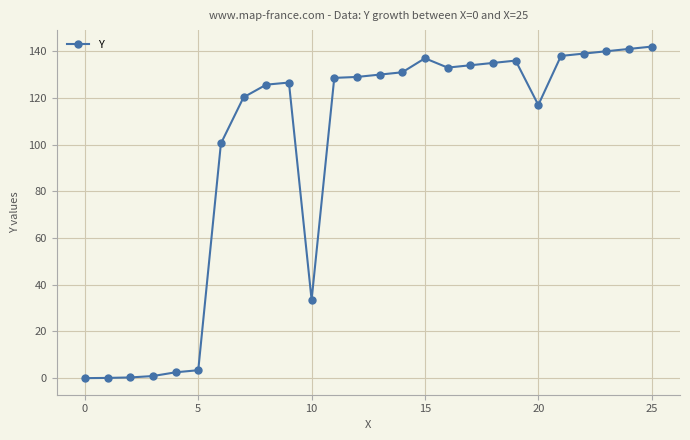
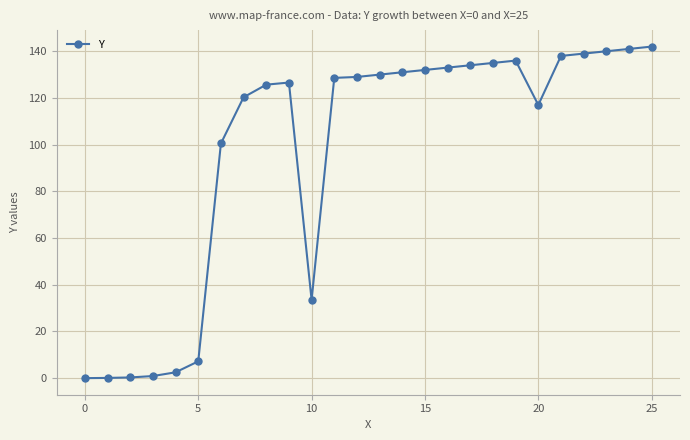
5: 3 -> 7
15: 137 -> 132
